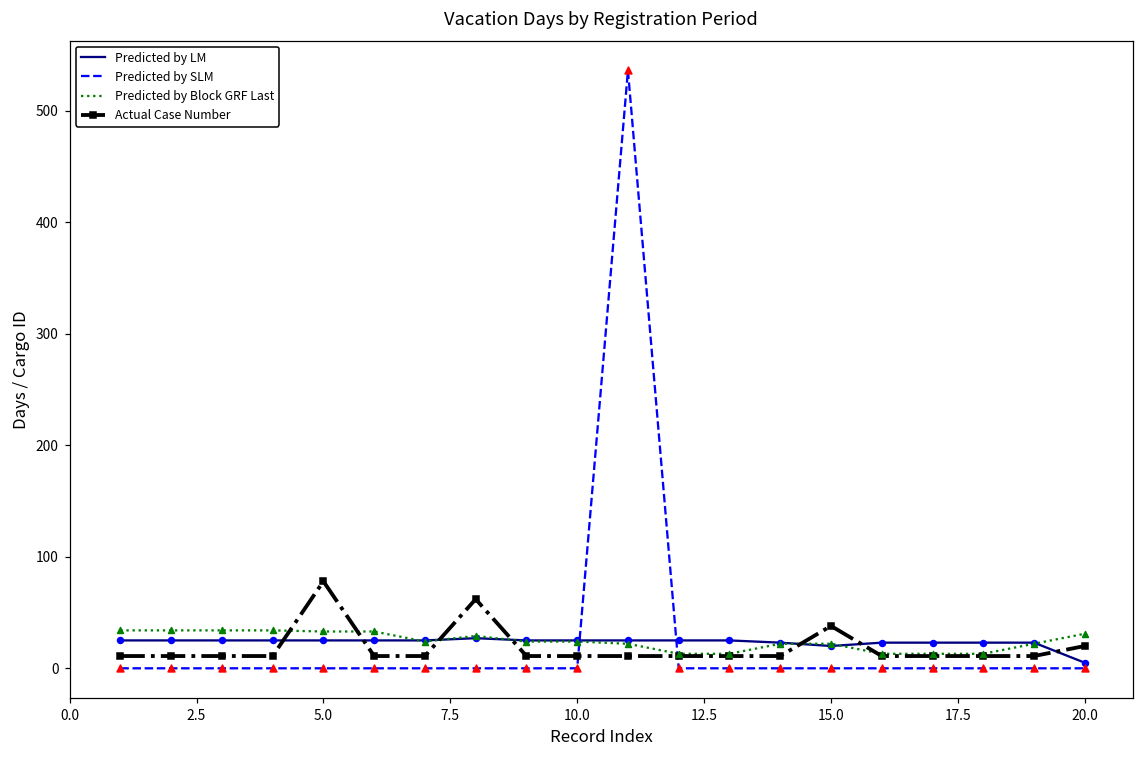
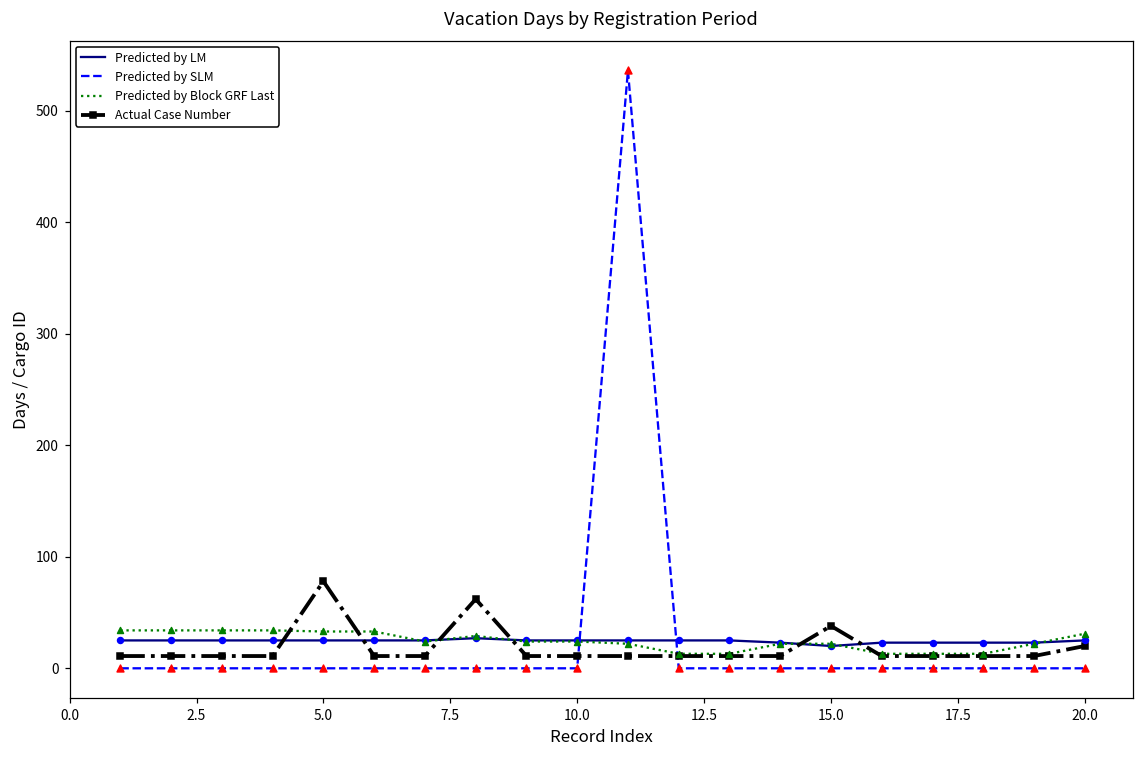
Predicted by LM, 20.0: 5 -> 25
